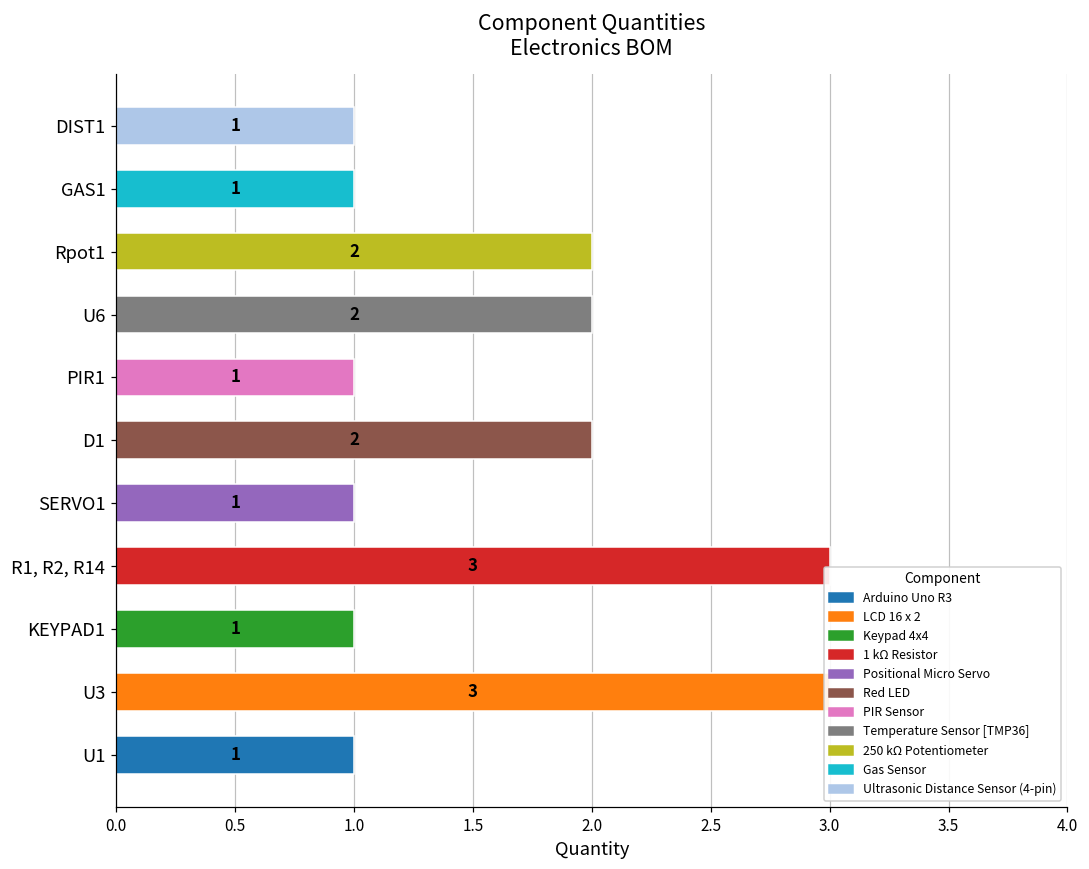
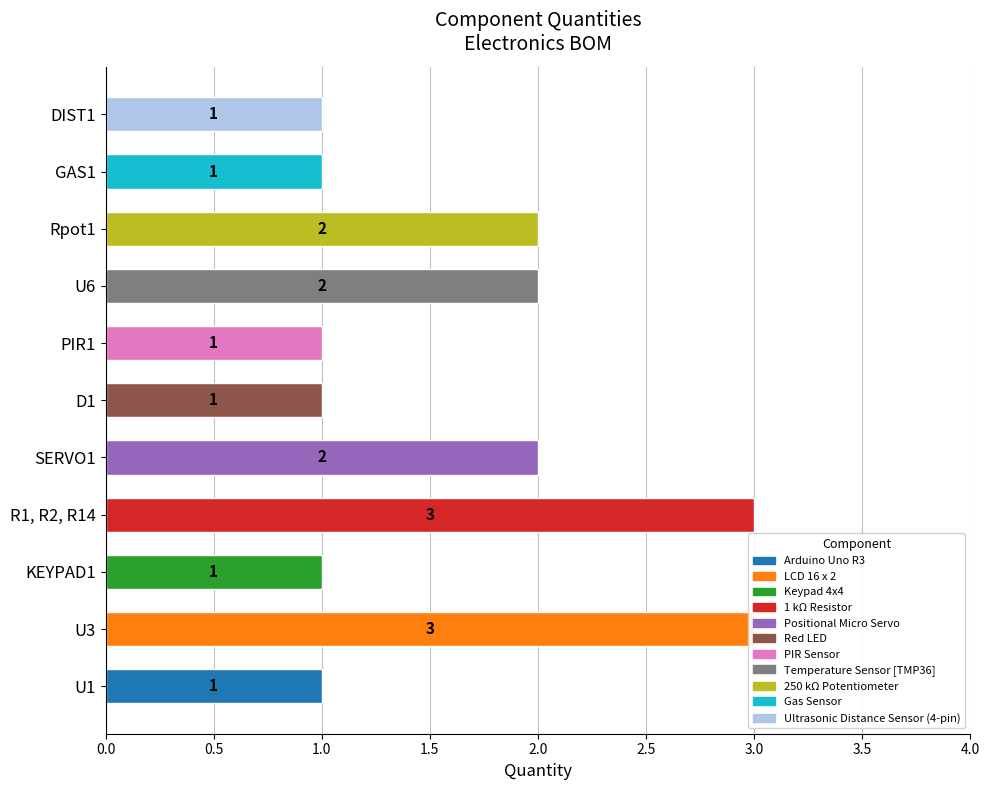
D1: 2 -> 1
SERVO1: 1 -> 2
